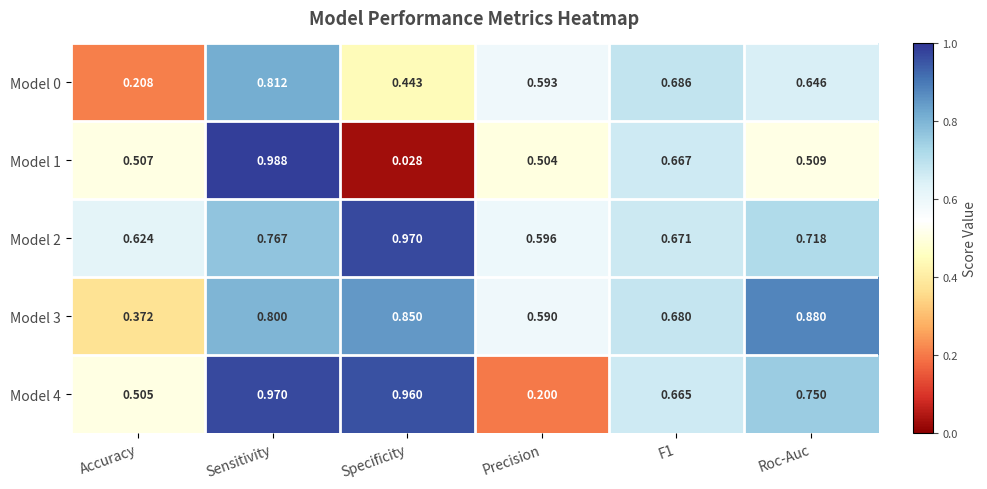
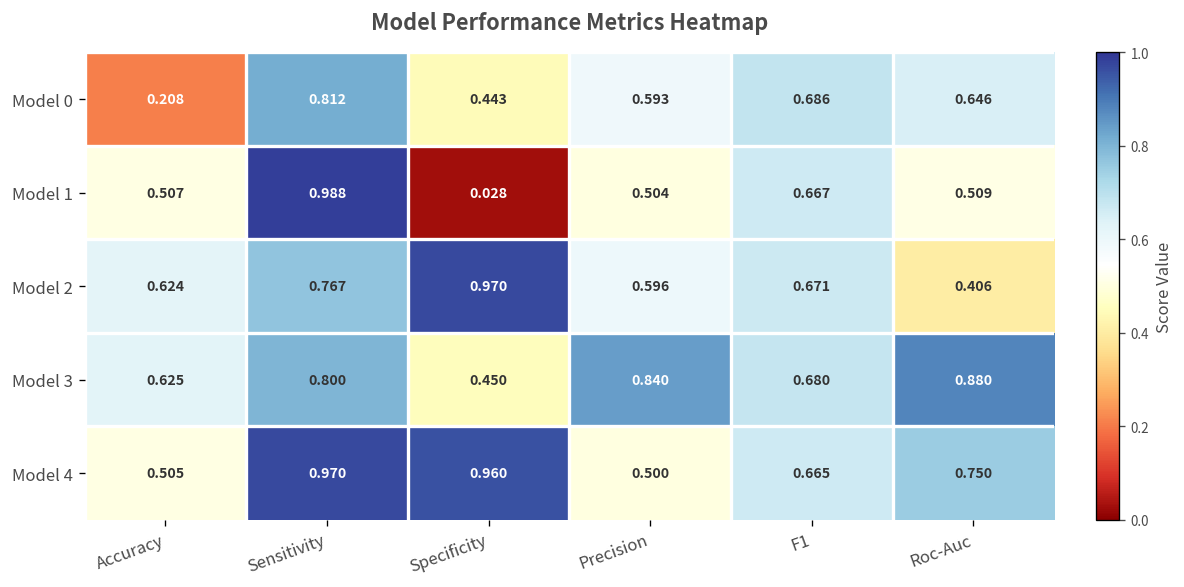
Model 2, Roc-Auc: 0.718 -> 0.406
Model 3, Accuracy: 0.372 -> 0.625
Model 3, Specificity: 0.850 -> 0.450
Model 3, Precision: 0.590 -> 0.840
Model 4, Precision: 0.200 -> 0.500
